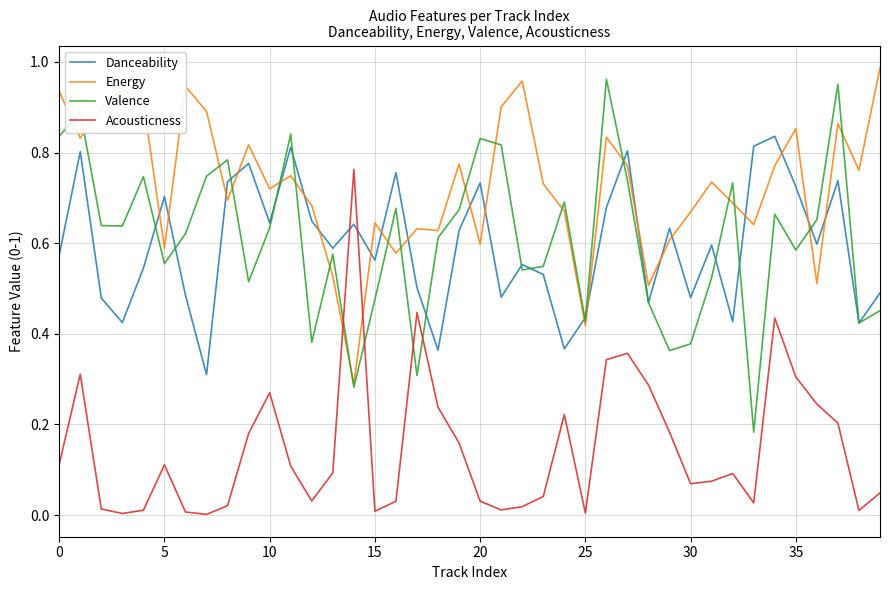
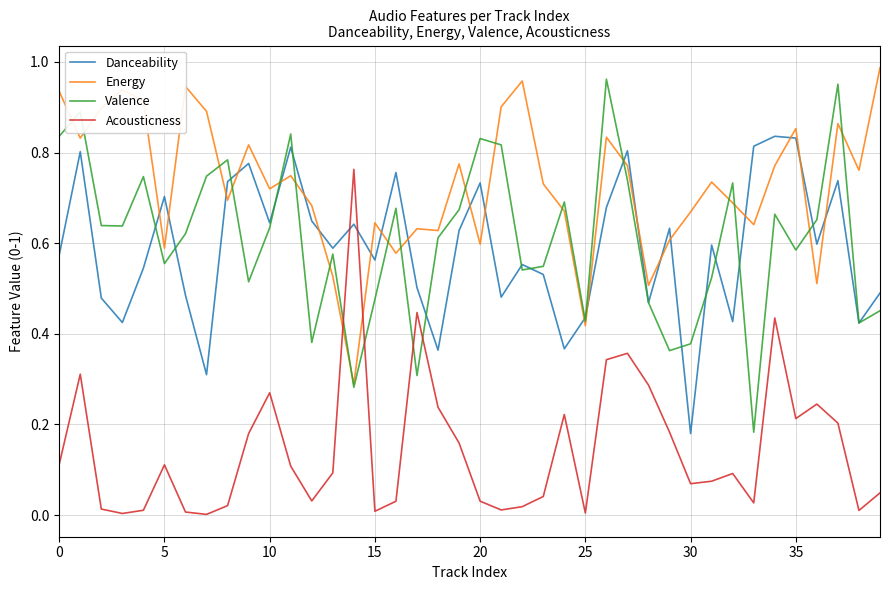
Danceability, 30: 0.48 -> 0.18
Danceability, 35: 0.73 -> 0.83
Acousticness, 35: 0.31 -> 0.21
